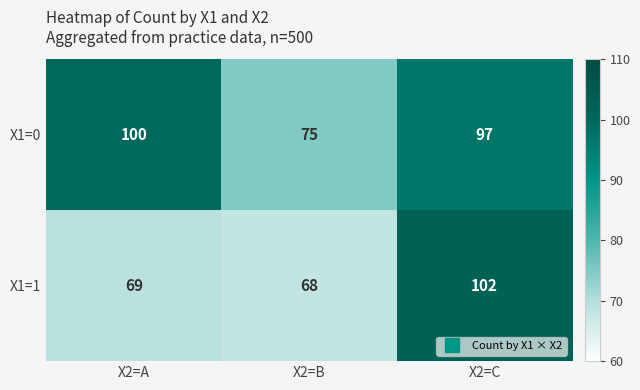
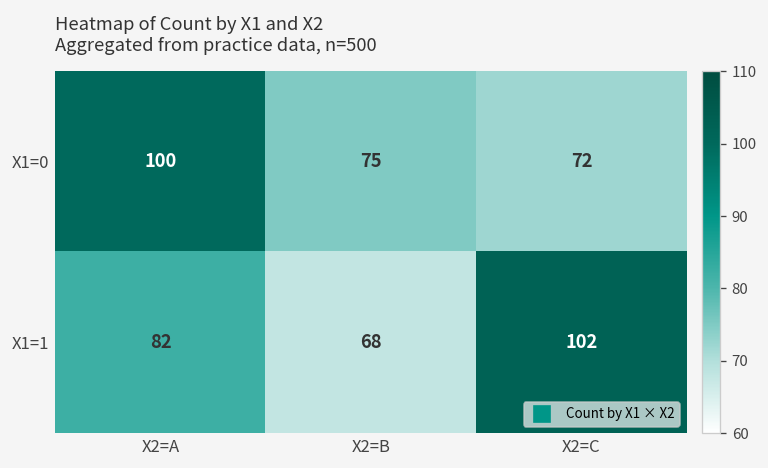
X1=0, X2=C: 97 -> 72
X1=1, X2=A: 69 -> 82
